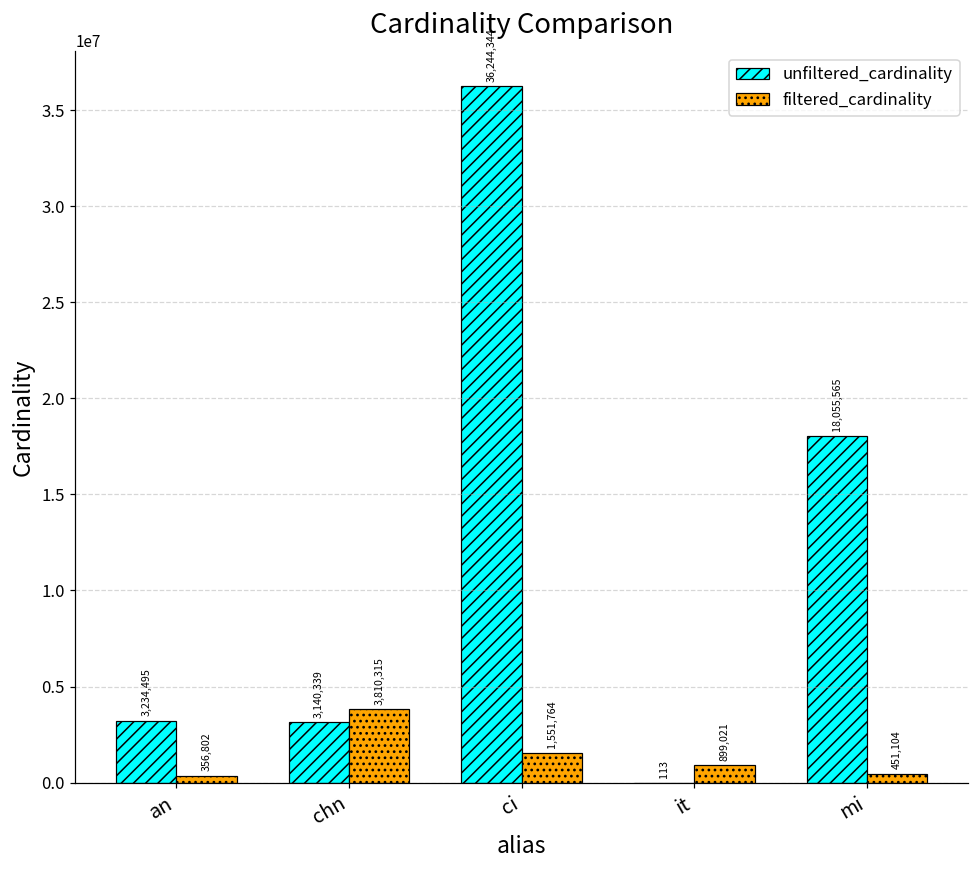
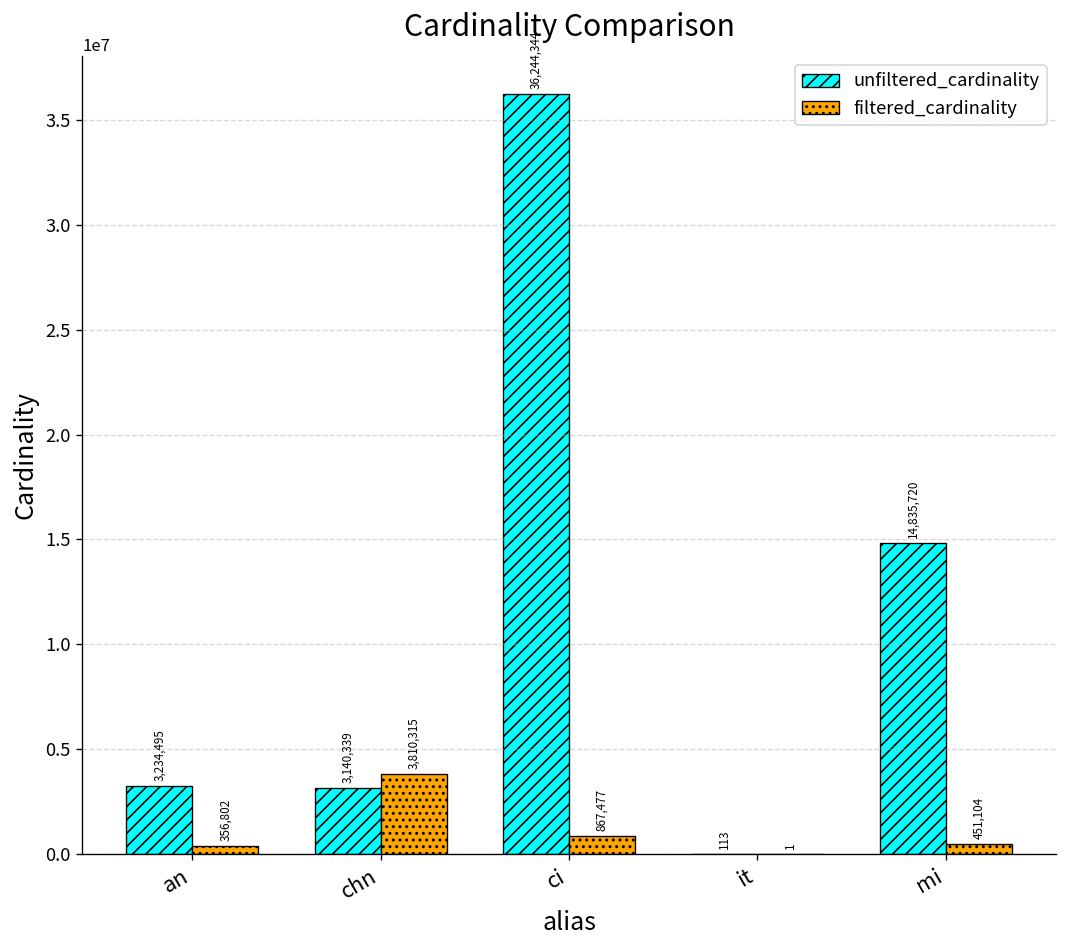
filtered_cardinality, ci: 1,551,764 -> 867,477
filtered_cardinality, it: 899,021 -> 1
unfiltered_cardinality, mi: 18,055,565 -> 14,835,720
